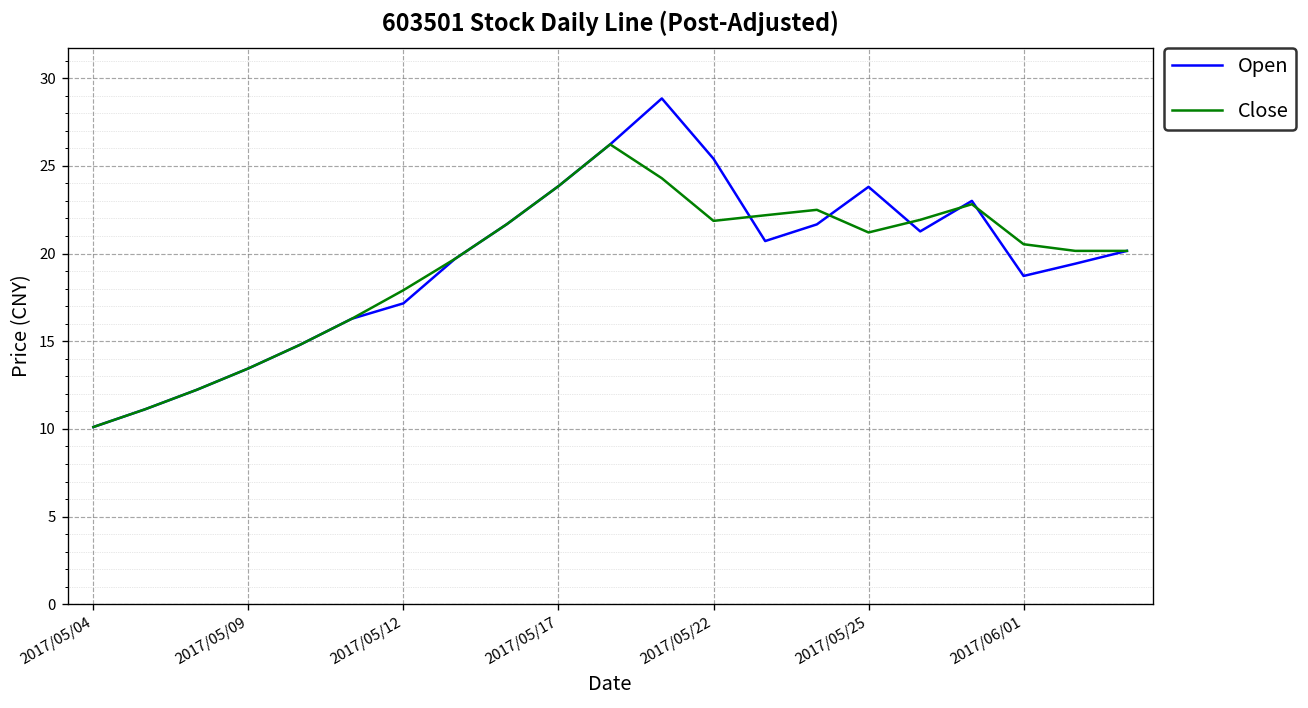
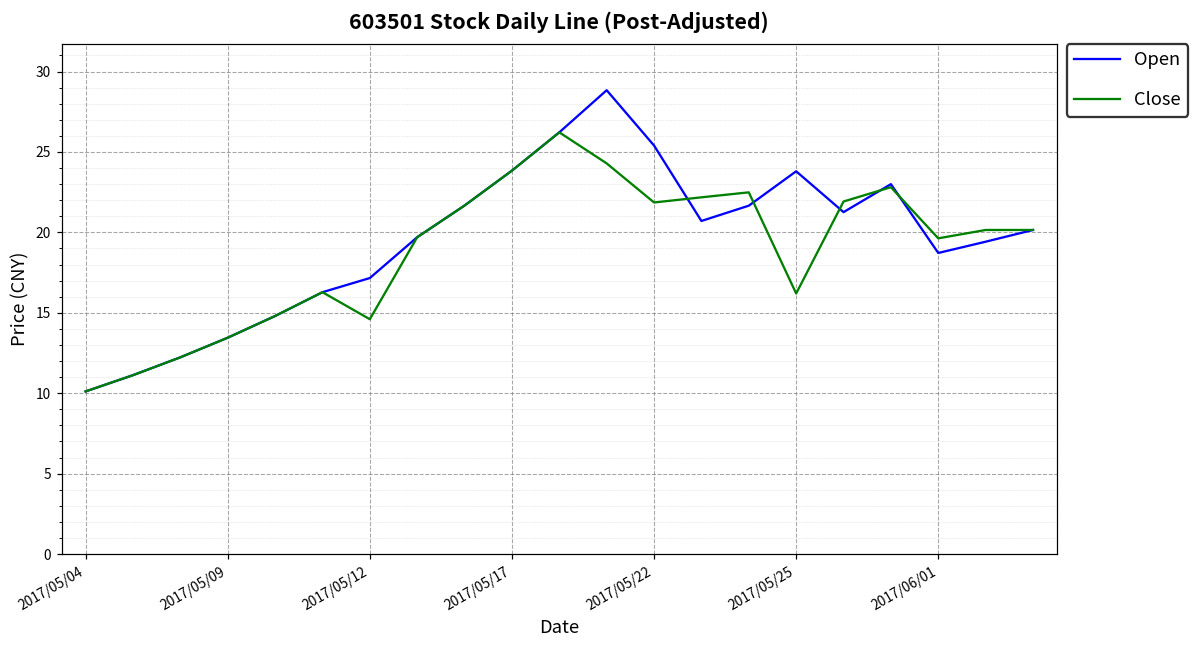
Close, 2017/05/12: 17.9 -> 14.6
Close, 2017/05/25: 21.2 -> 16.2
Close, 2017/06/01: 20.5 -> 19.6
